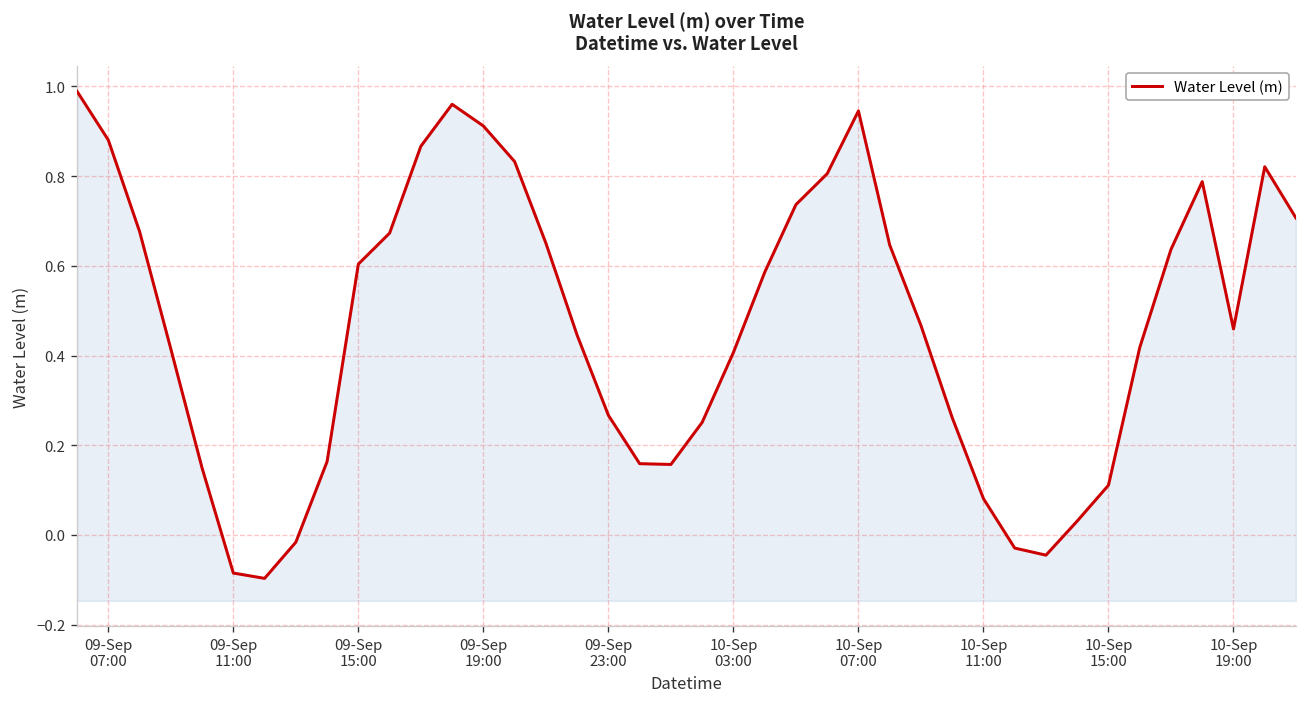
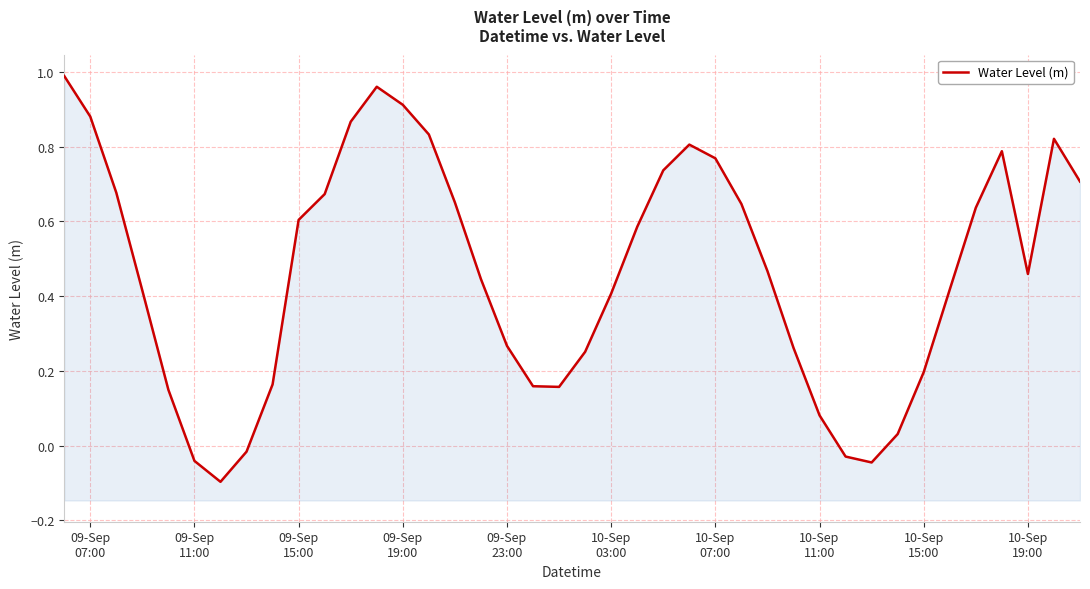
09-Sep 11:00: -0.09 -> -0.04
10-Sep 07:00: 0.95 -> 0.77
10-Sep 15:00: 0.11 -> 0.20
